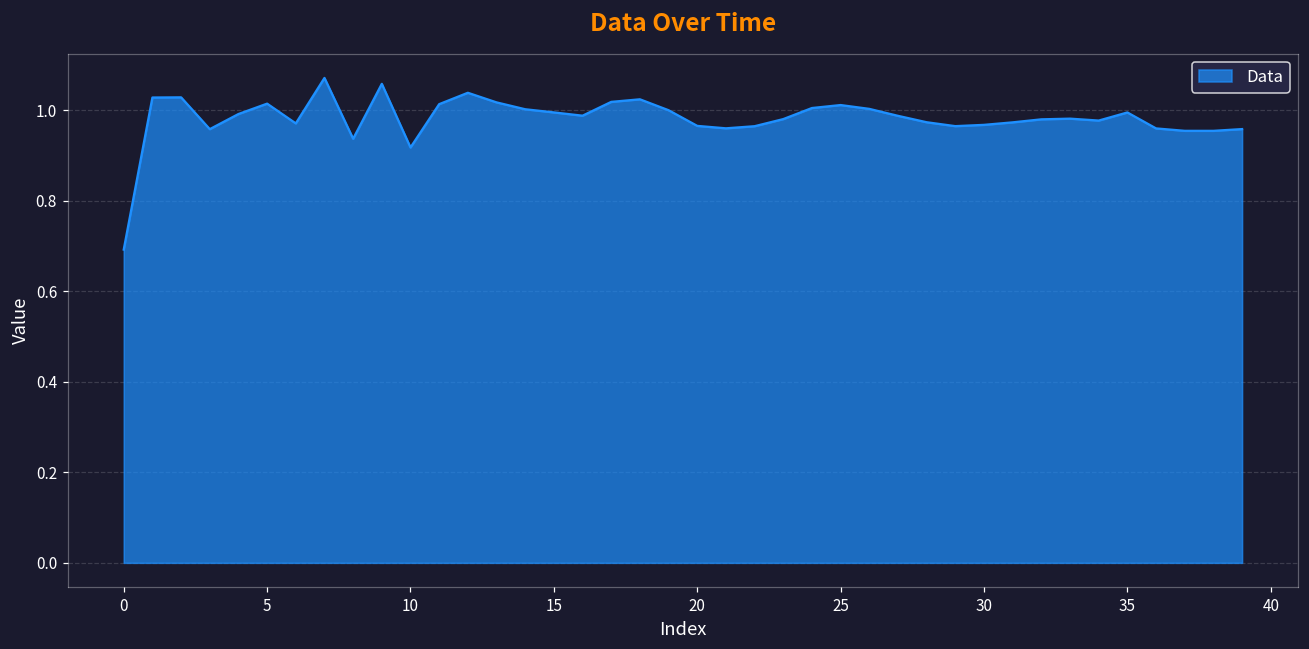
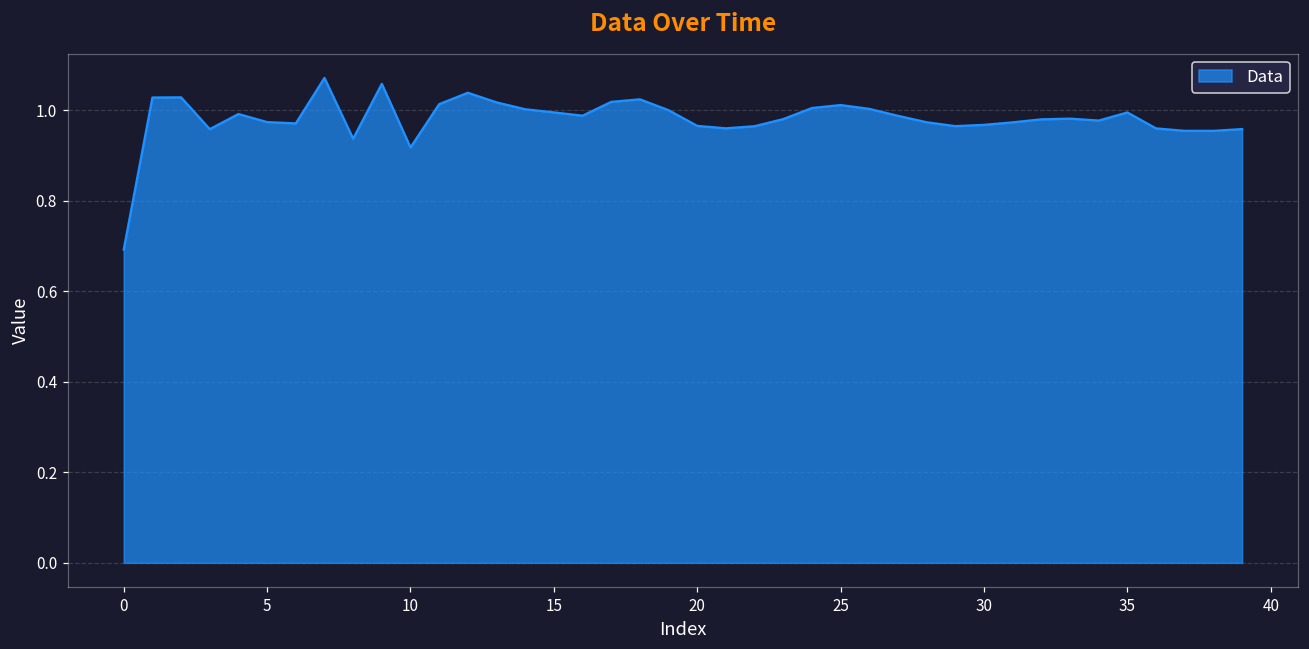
5: 1.01 -> 0.97
